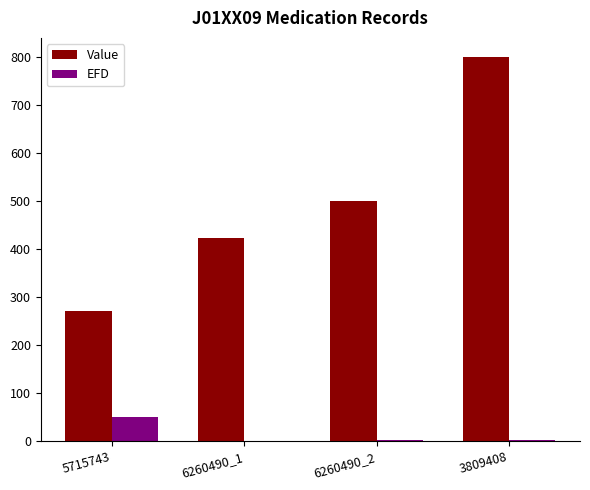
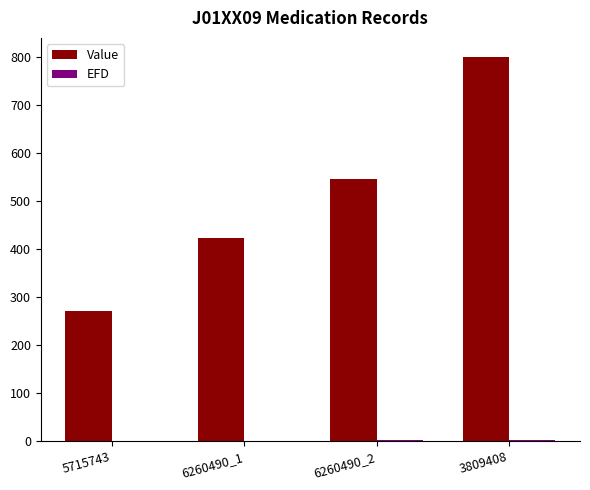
EFD, 5715743: 50 -> 0
Value, 6260490_2: 500 -> 550
